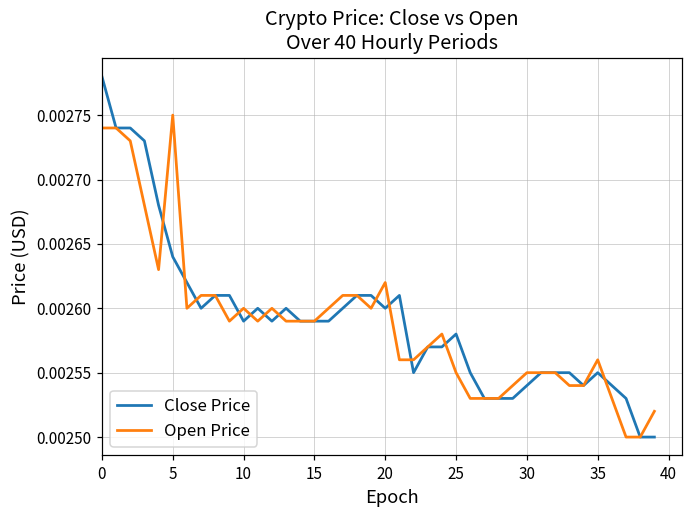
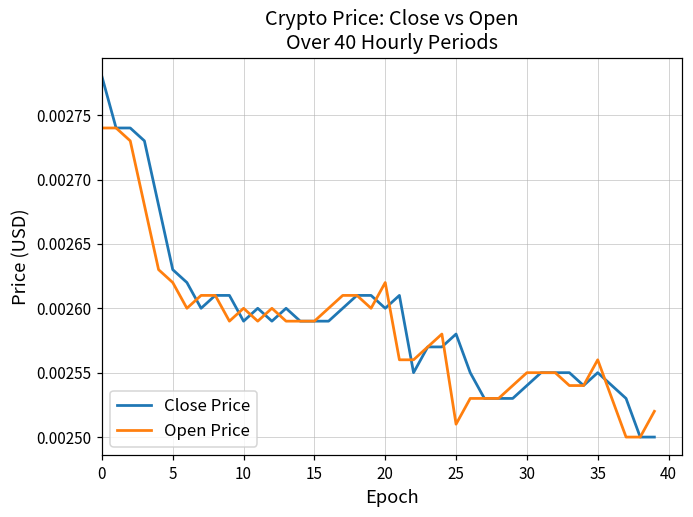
Close Price, 5: 0.00264 -> 0.00263
Open Price, 5: 0.00275 -> 0.00262
Open Price, 25: 0.00255 -> 0.00251
